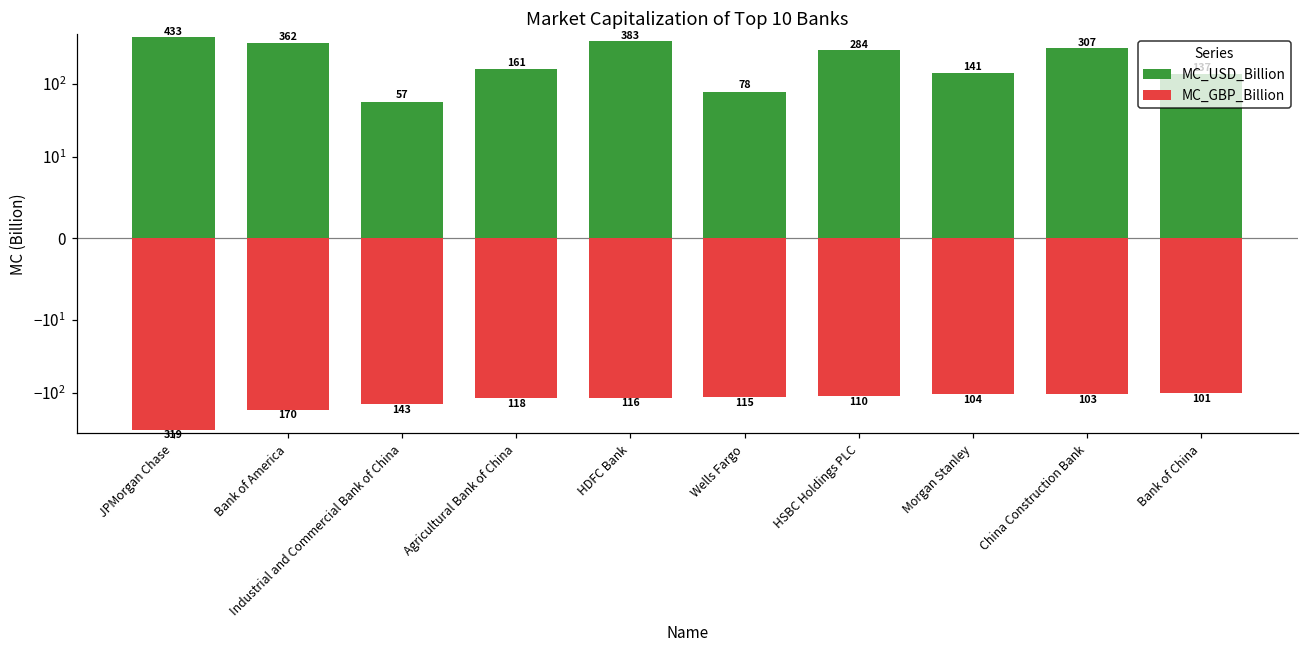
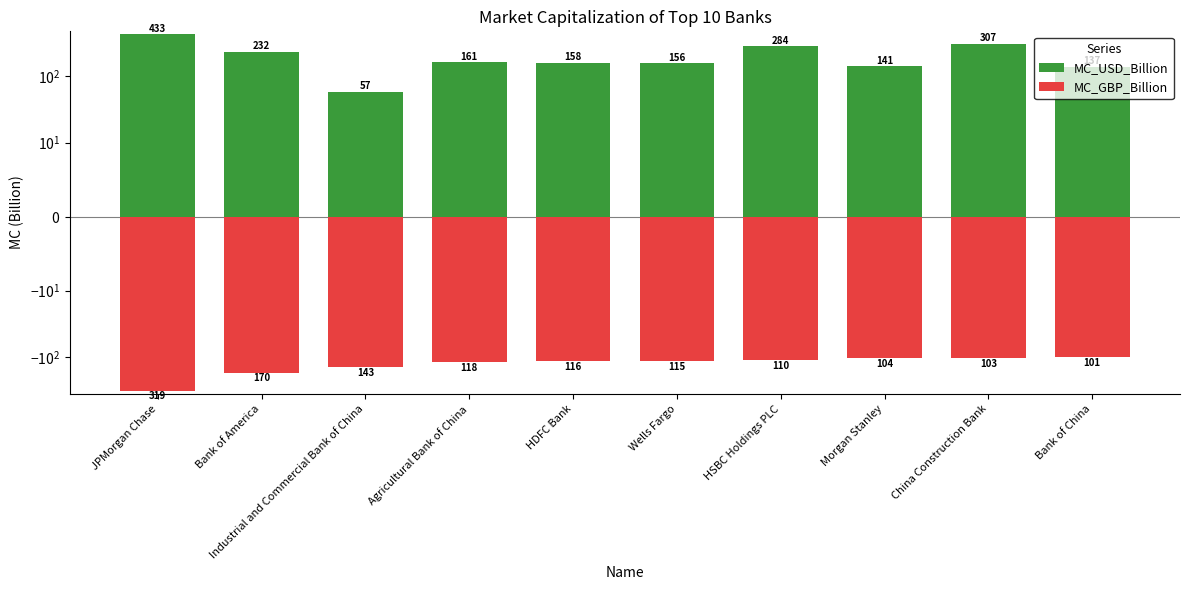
MC_USD_Billion, Bank of America: 362 -> 232
MC_USD_Billion, HDFC Bank: 383 -> 158
MC_USD_Billion, Wells Fargo: 78 -> 156
